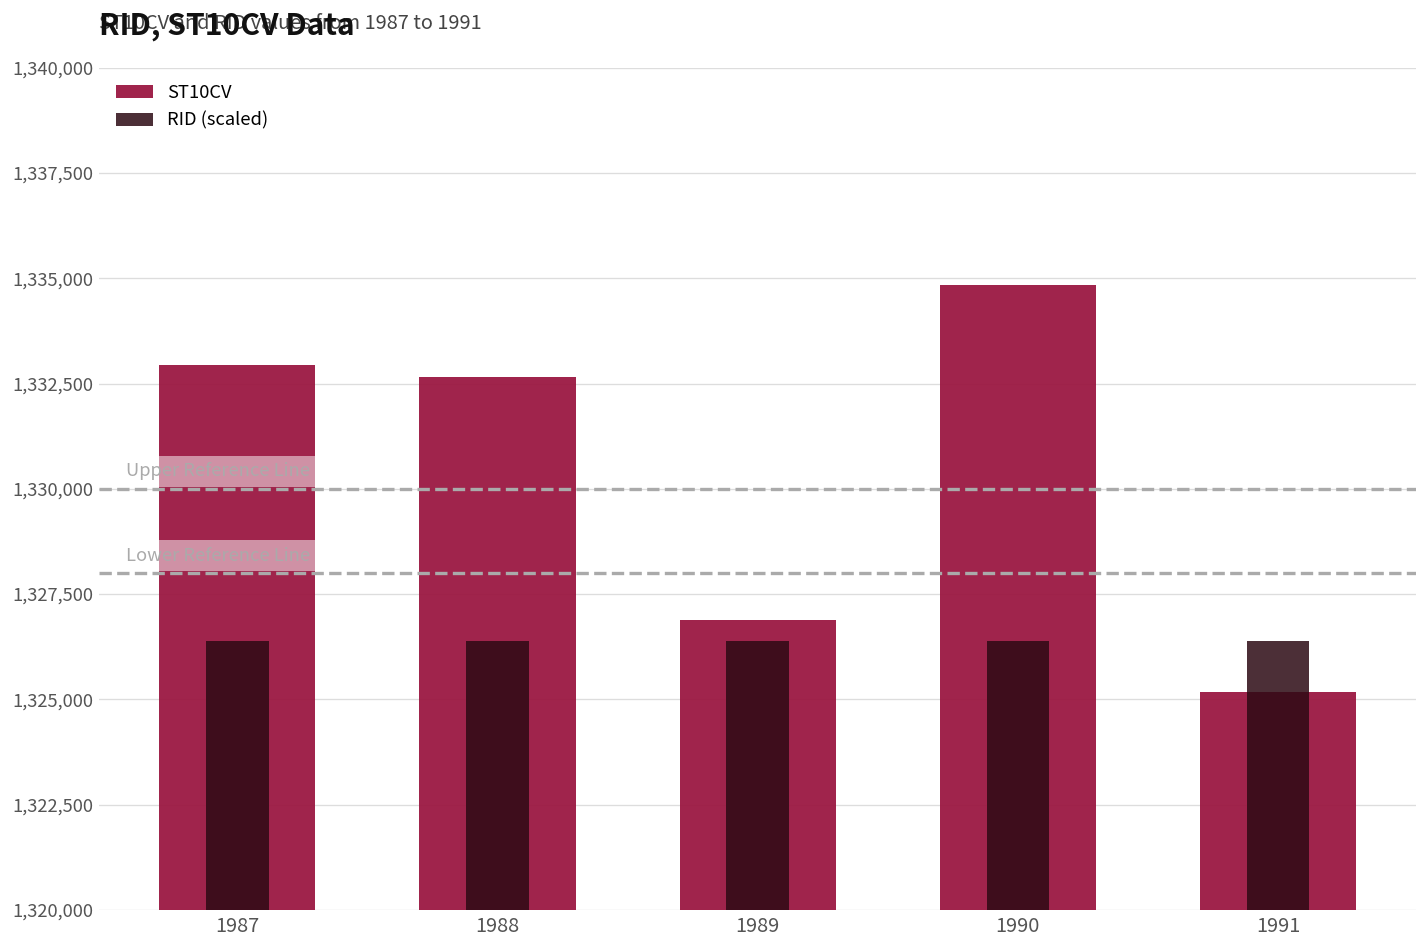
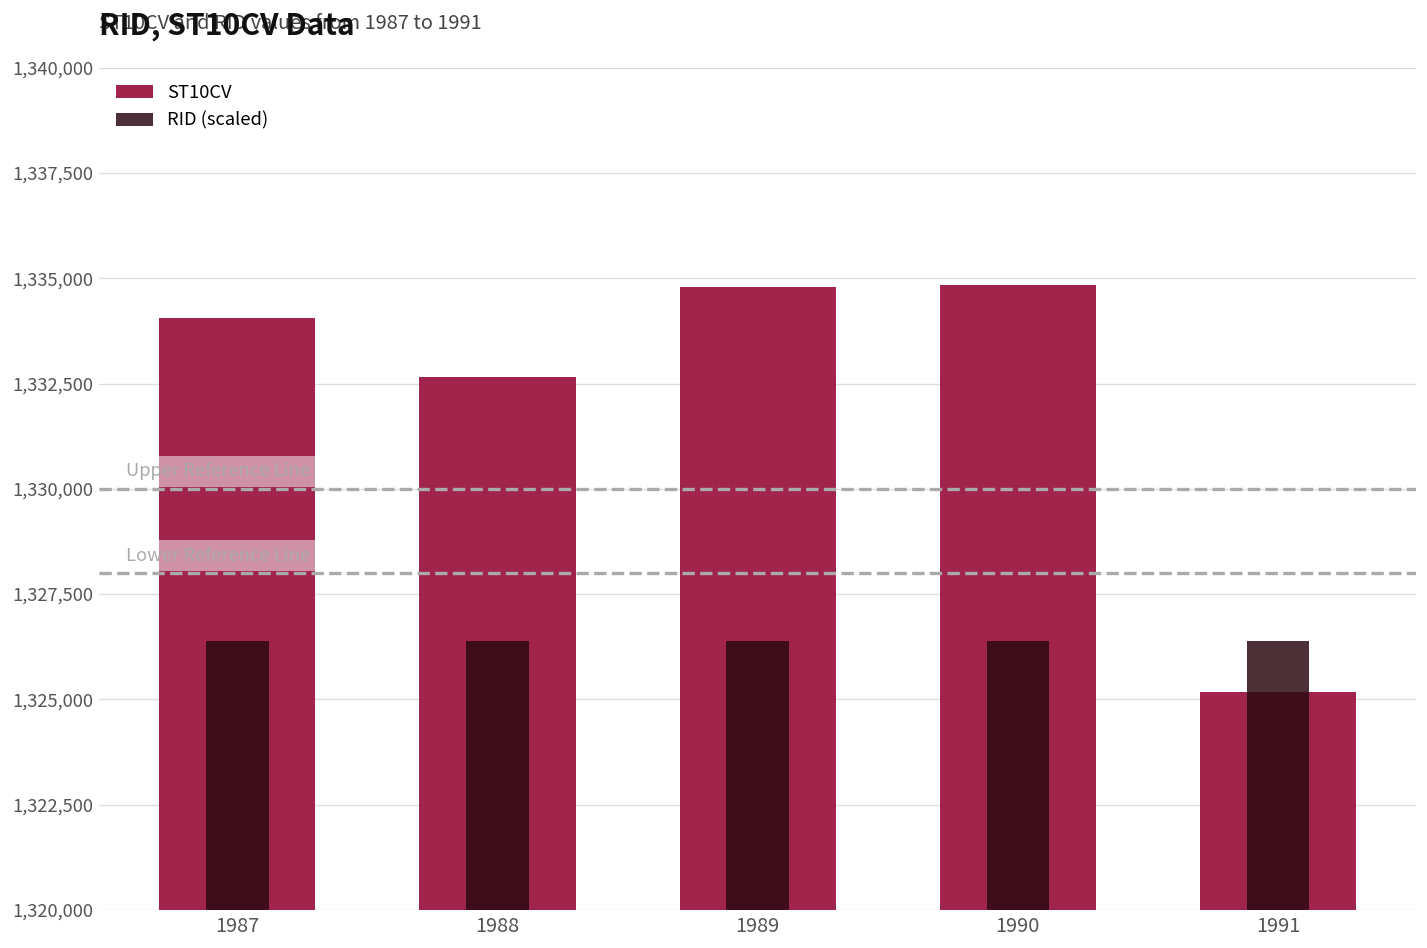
ST10CV, 1987: 1,333,000 -> 1,334,100
ST10CV, 1989: 1,326,900 -> 1,334,800
